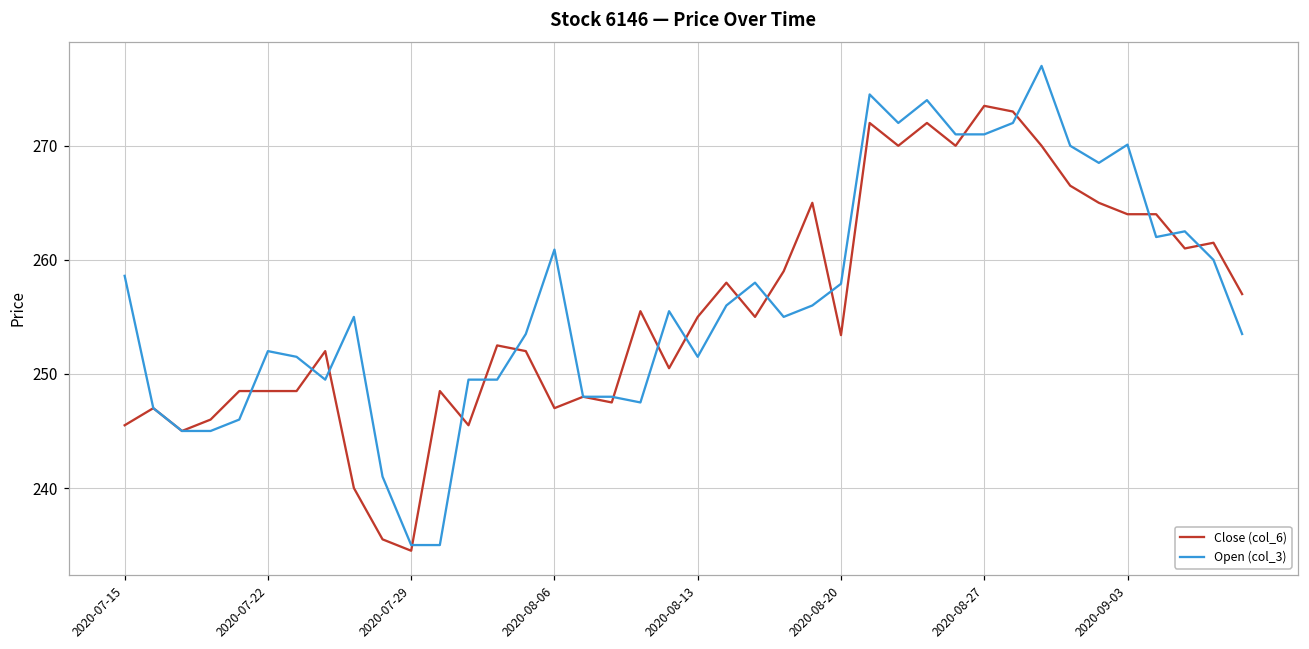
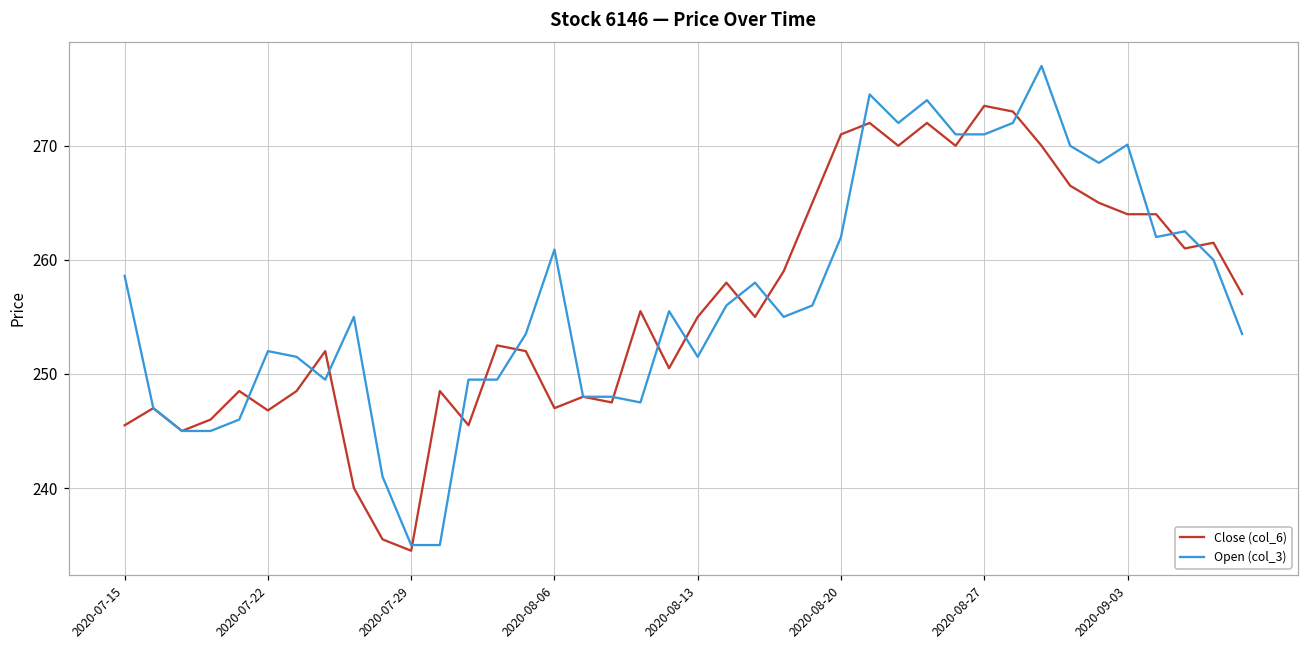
Close (col_6), 2020-07-22: 248.5 -> 246.8
Close (col_6), 2020-08-20: 253.4 -> 271.0
Open (col_3), 2020-08-20: 257.9 -> 262.0
